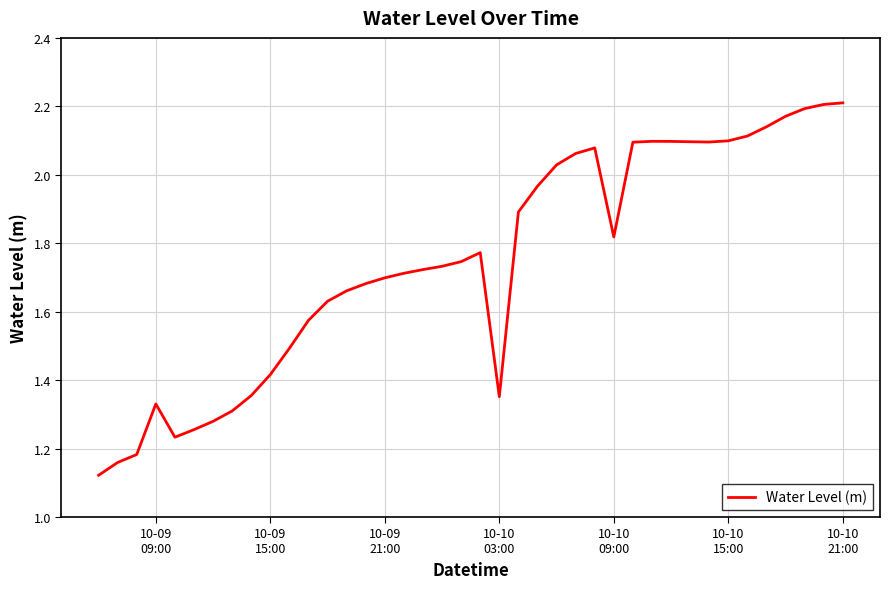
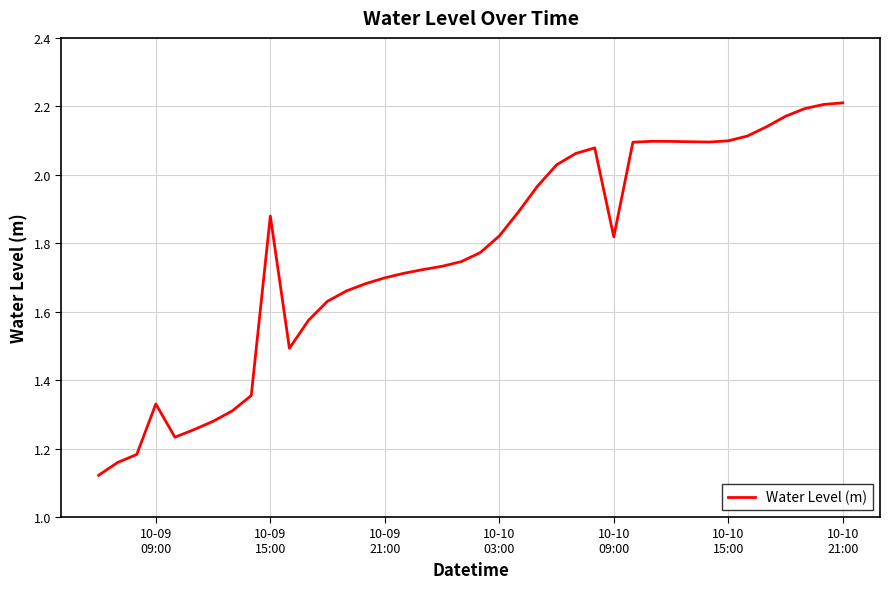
10-09 15:00: 1.42 -> 1.88
10-10 03:00: 1.35 -> 1.82
